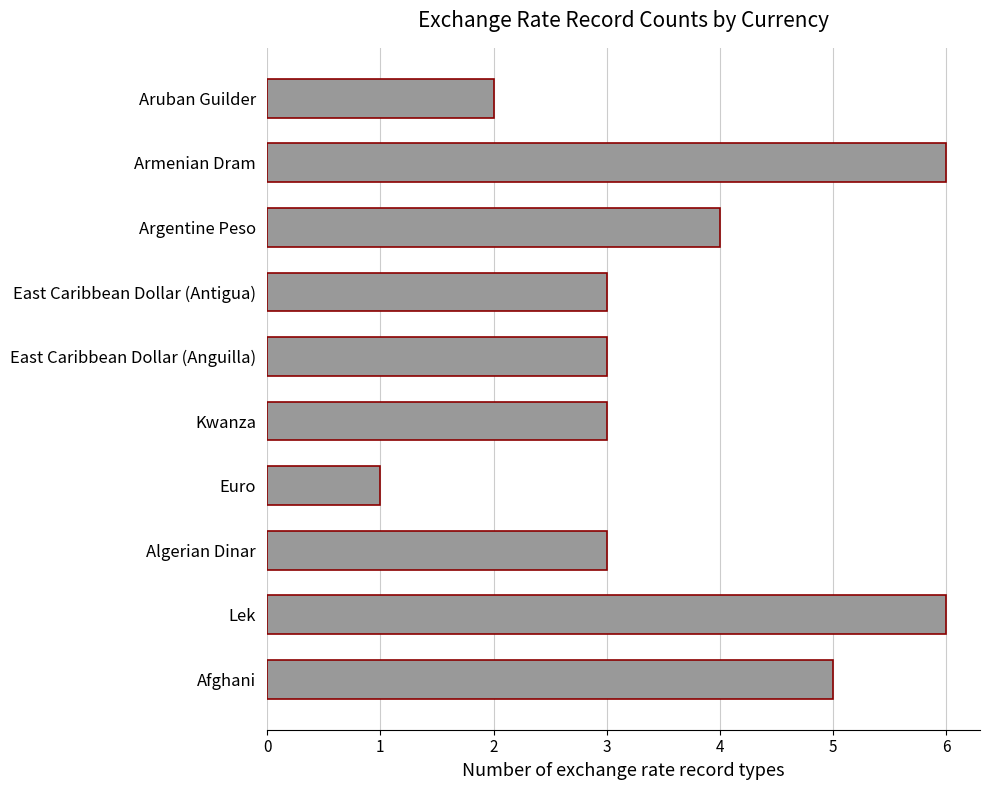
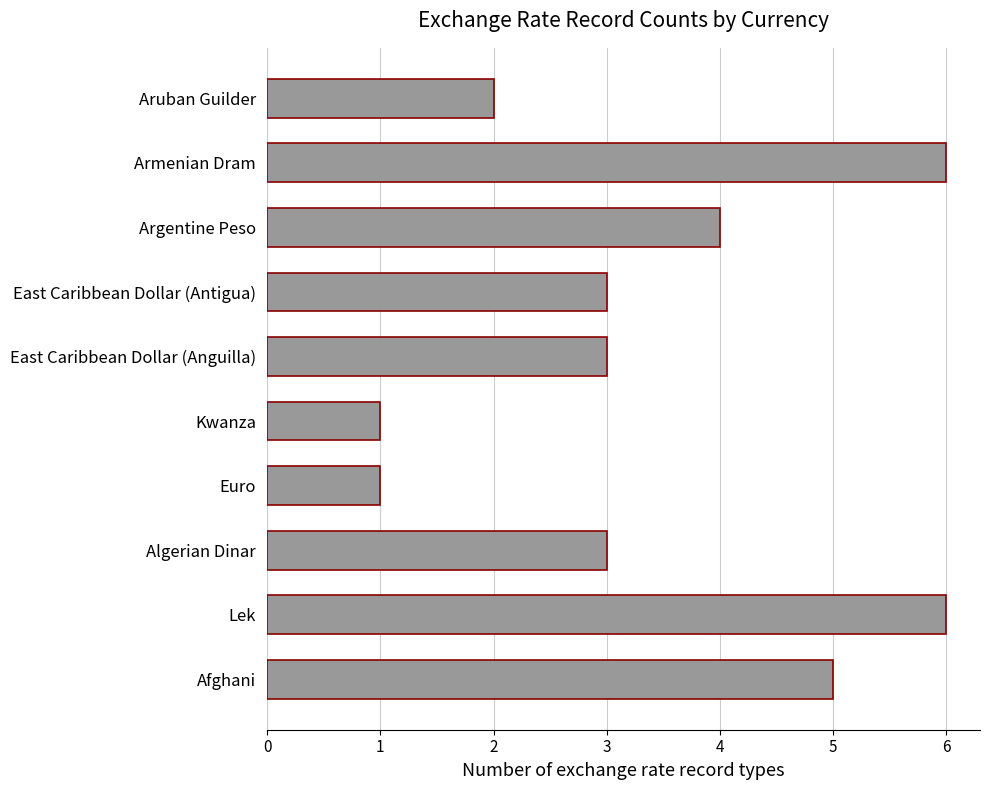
Kwanza: 3 -> 1
